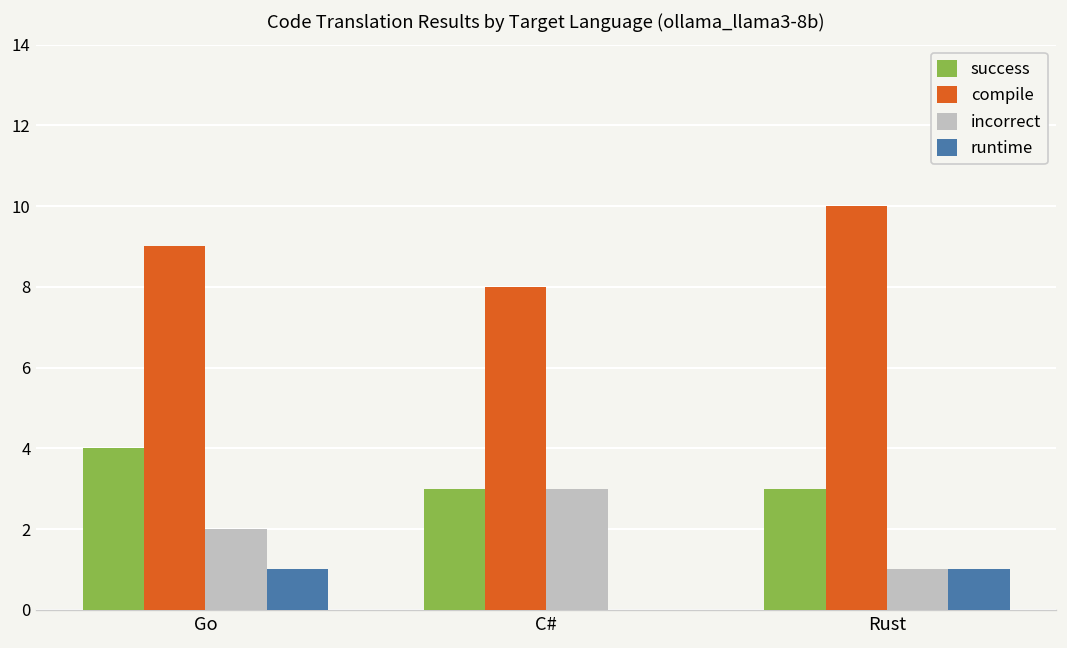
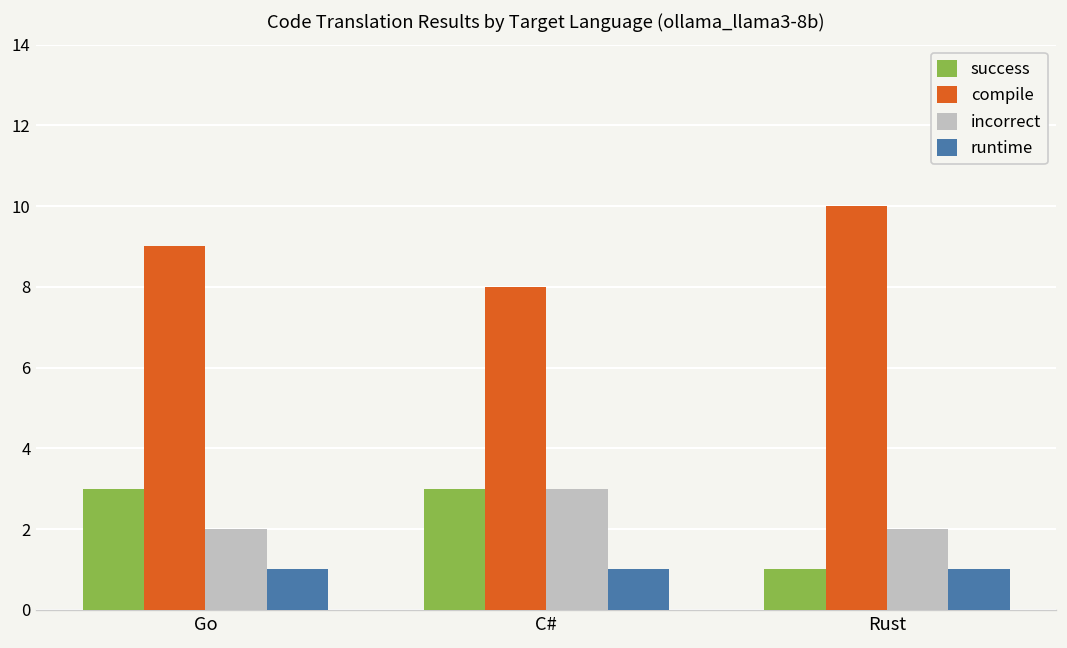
success, Go: 4 -> 3
runtime, C#: 0 -> 1
success, Rust: 3 -> 1
incorrect, Rust: 1 -> 2
